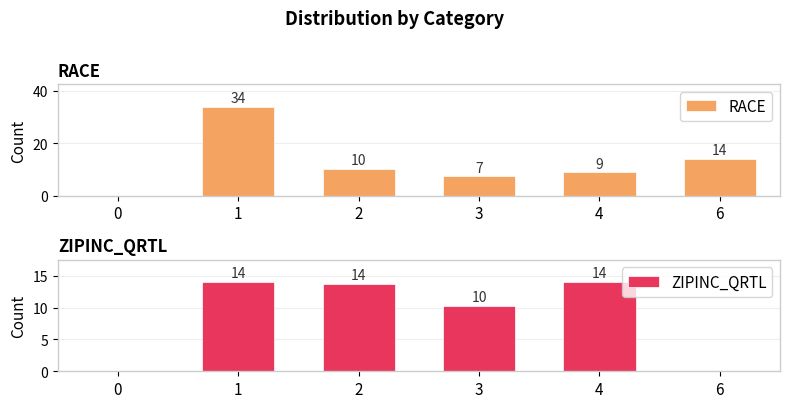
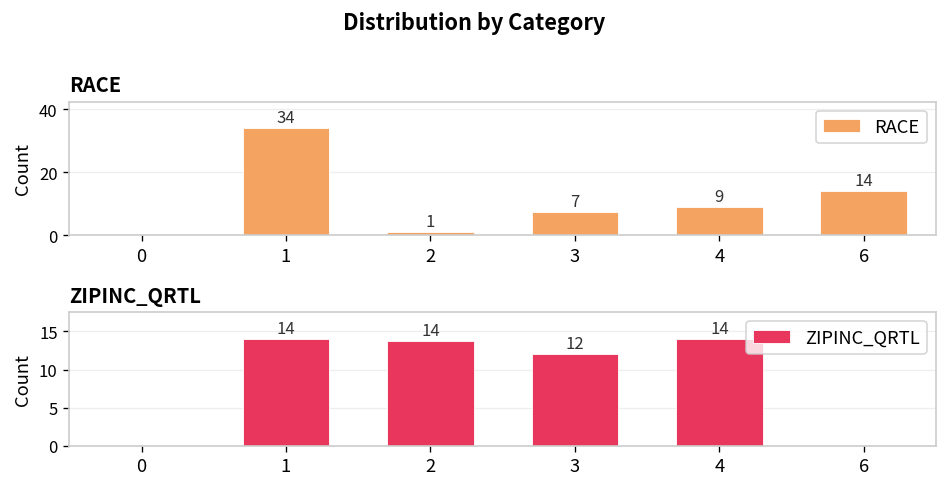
RACE, 2: 10 -> 1
ZIPINC_QRTL, 3: 10 -> 12
